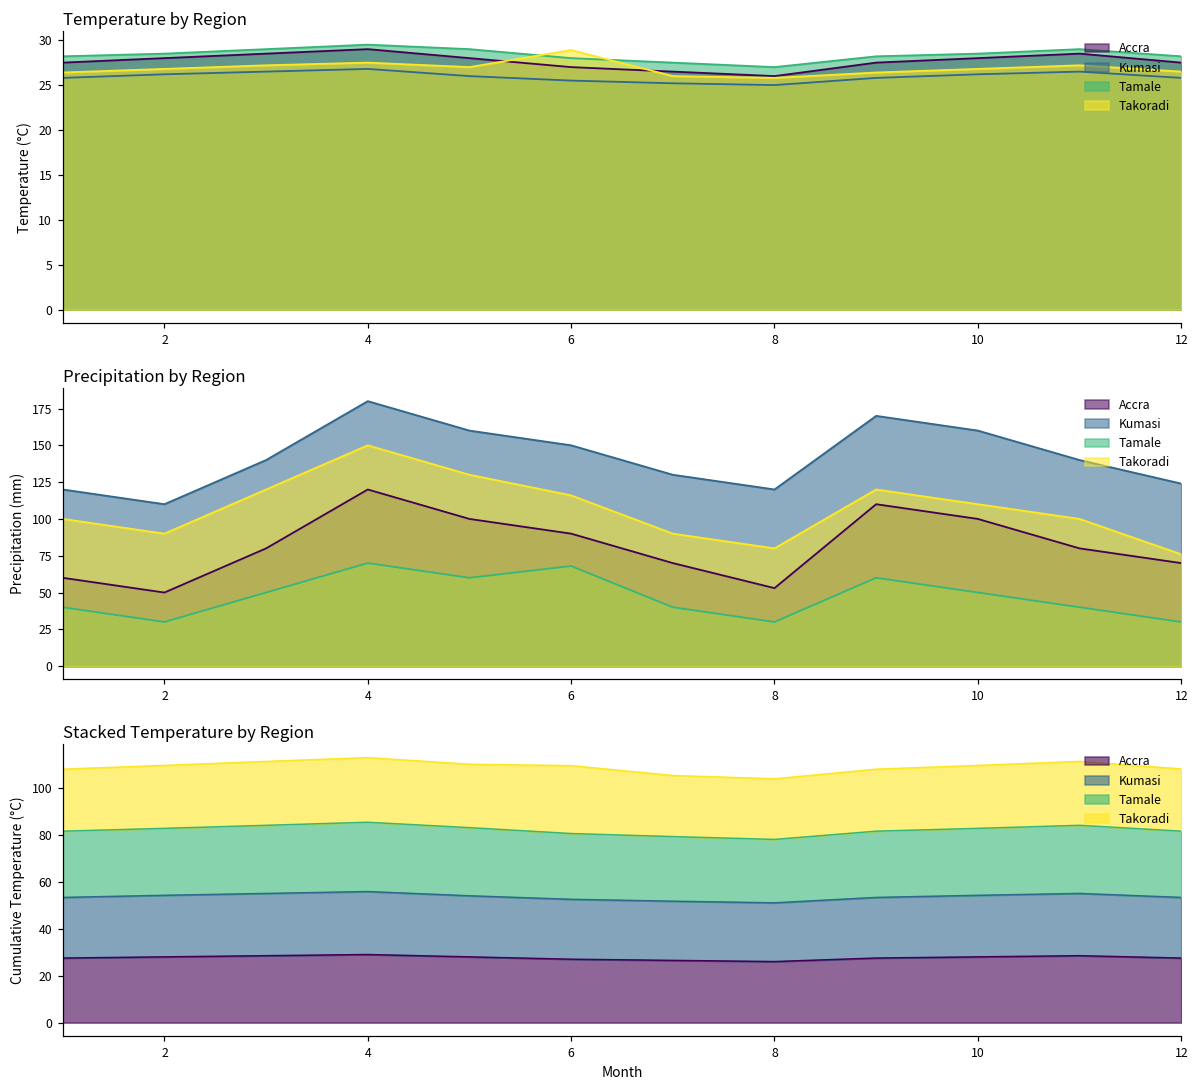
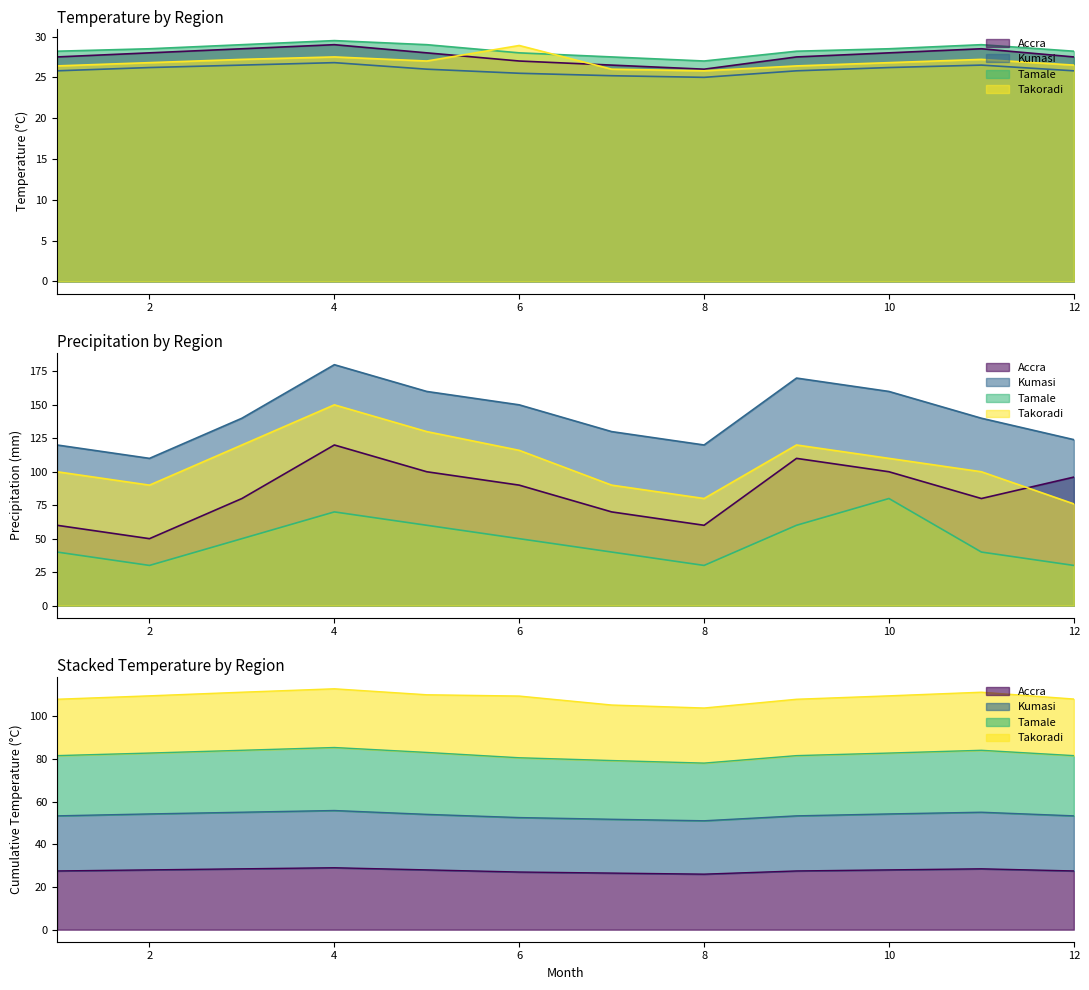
Precipitation by Region, Tamale, 6: 68 -> 50
Precipitation by Region, Accra, 8: 53 -> 60
Precipitation by Region, Tamale, 10: 50 -> 80
Precipitation by Region, Accra, 12: 70 -> 96
